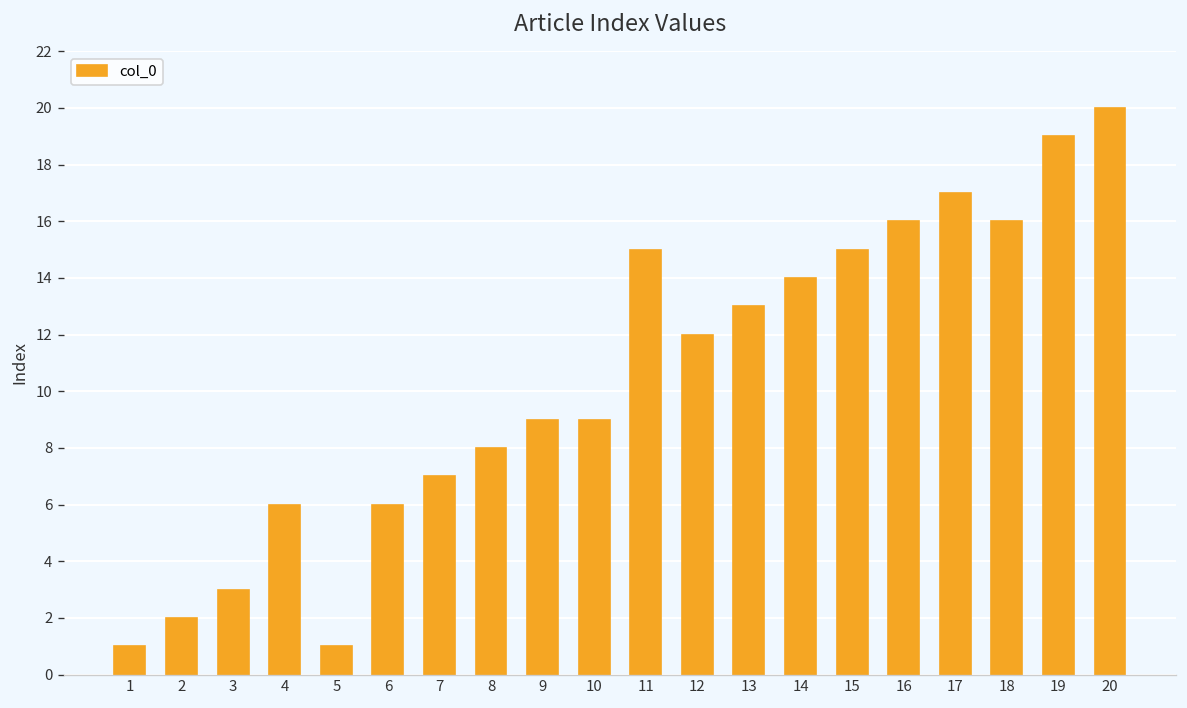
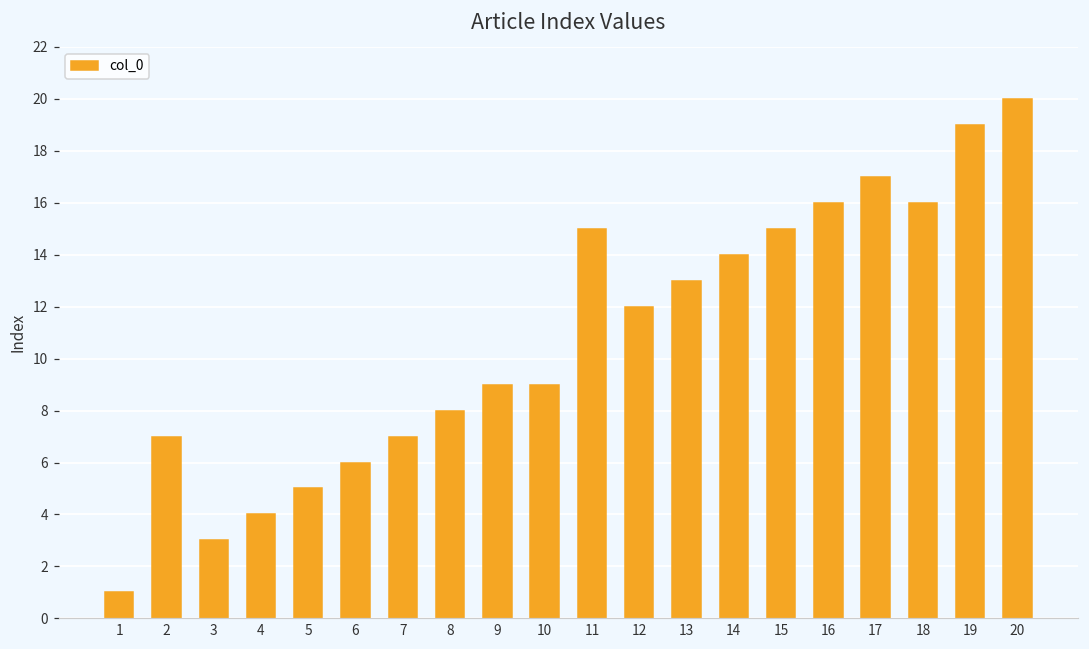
2: 2 -> 7
4: 6 -> 4
5: 1 -> 5
